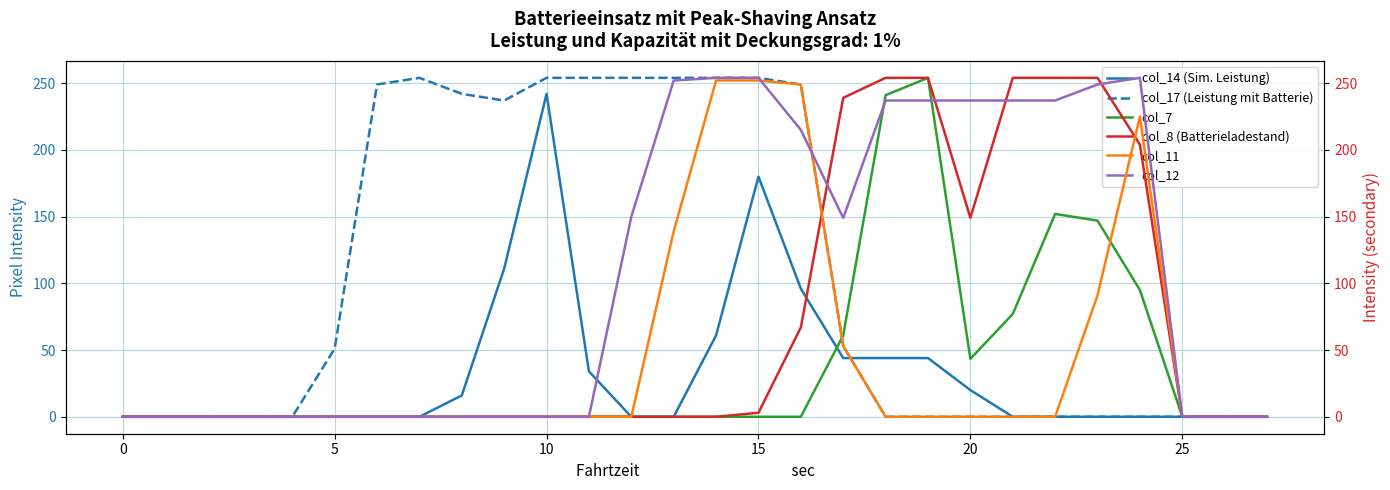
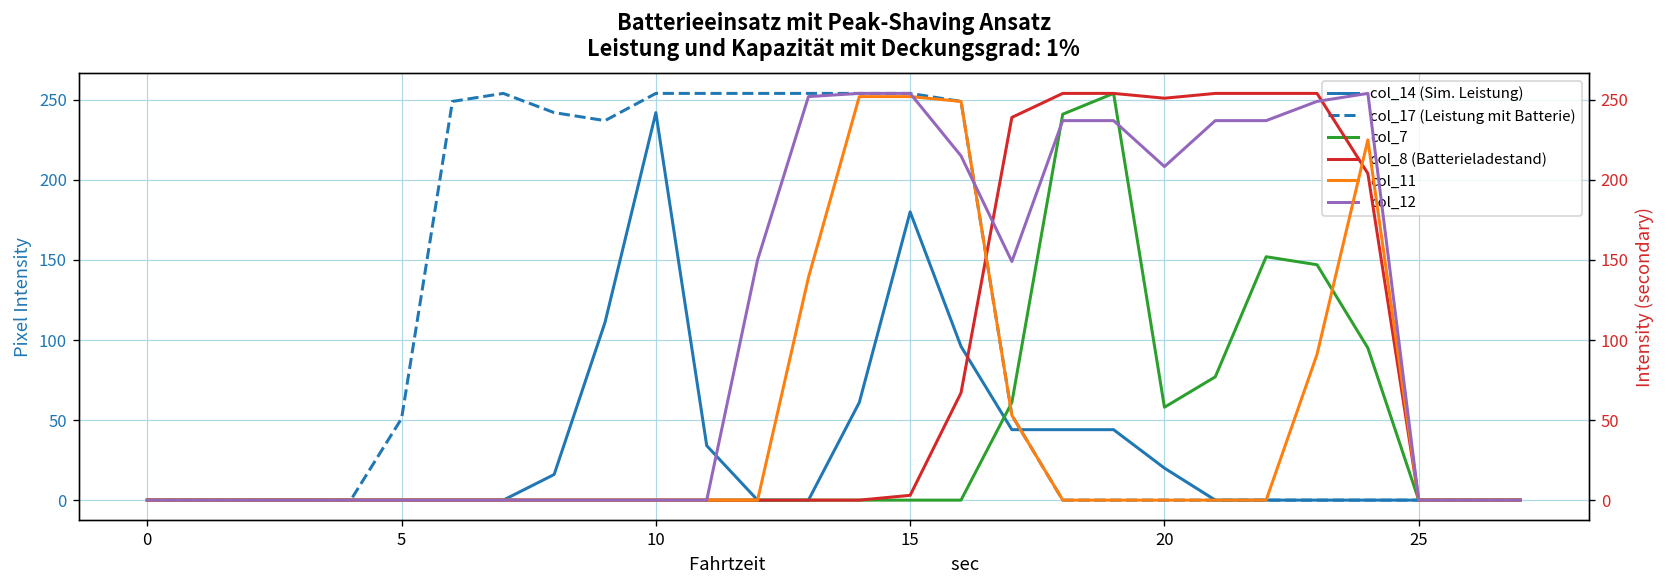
col_7, 20: 43 -> 58
col_8 (Batterieladestand), 20: 149 -> 251
col_12, 20: 237 -> 208
